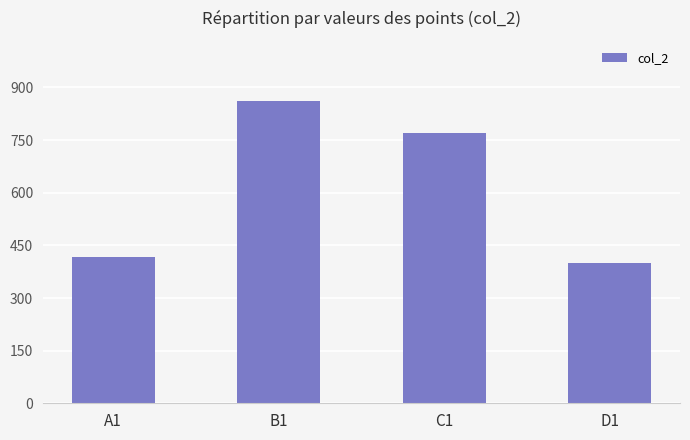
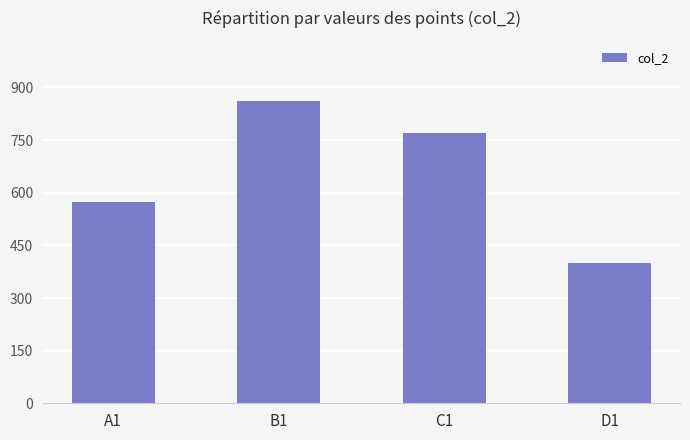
A1: 420 -> 570
